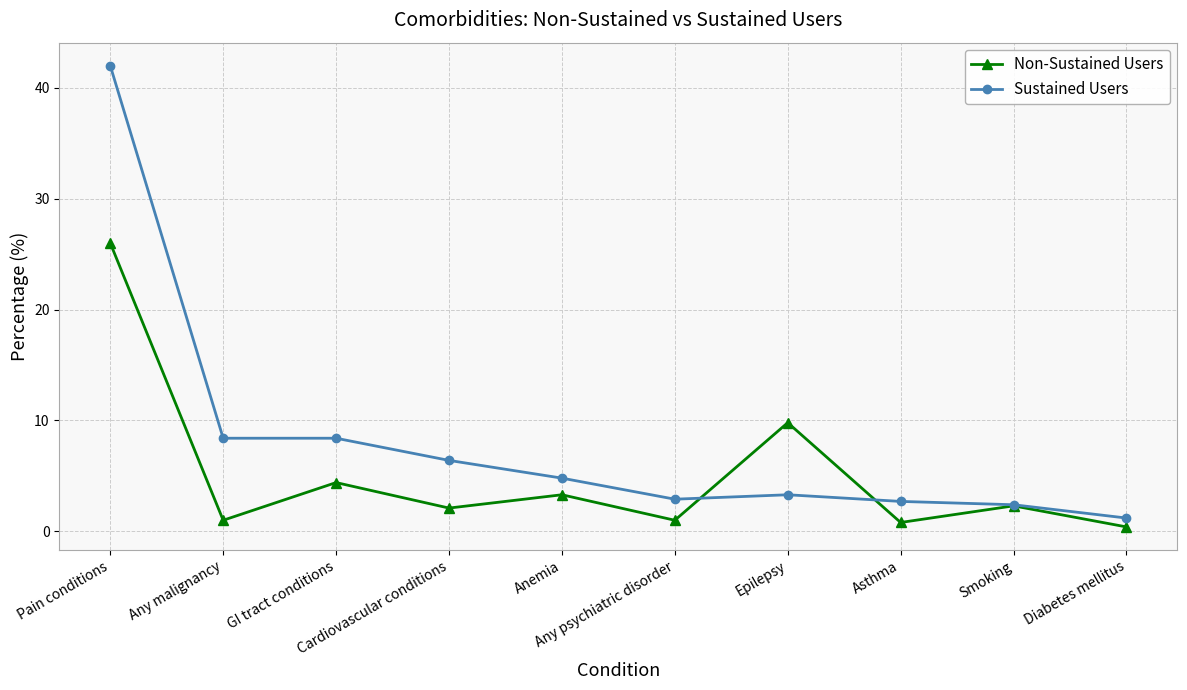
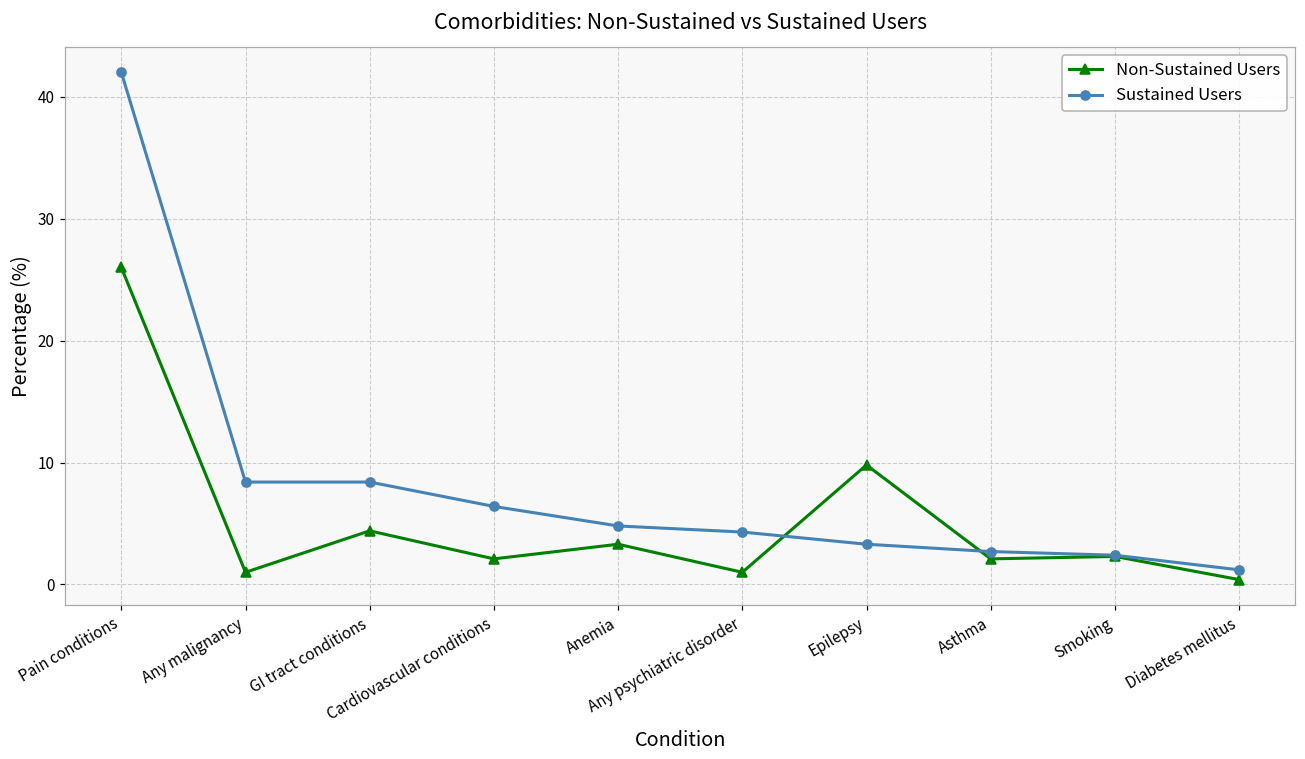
Sustained Users, Any psychiatric disorder: 2.9 -> 4.3
Non-Sustained Users, Asthma: 0.8 -> 2.1
